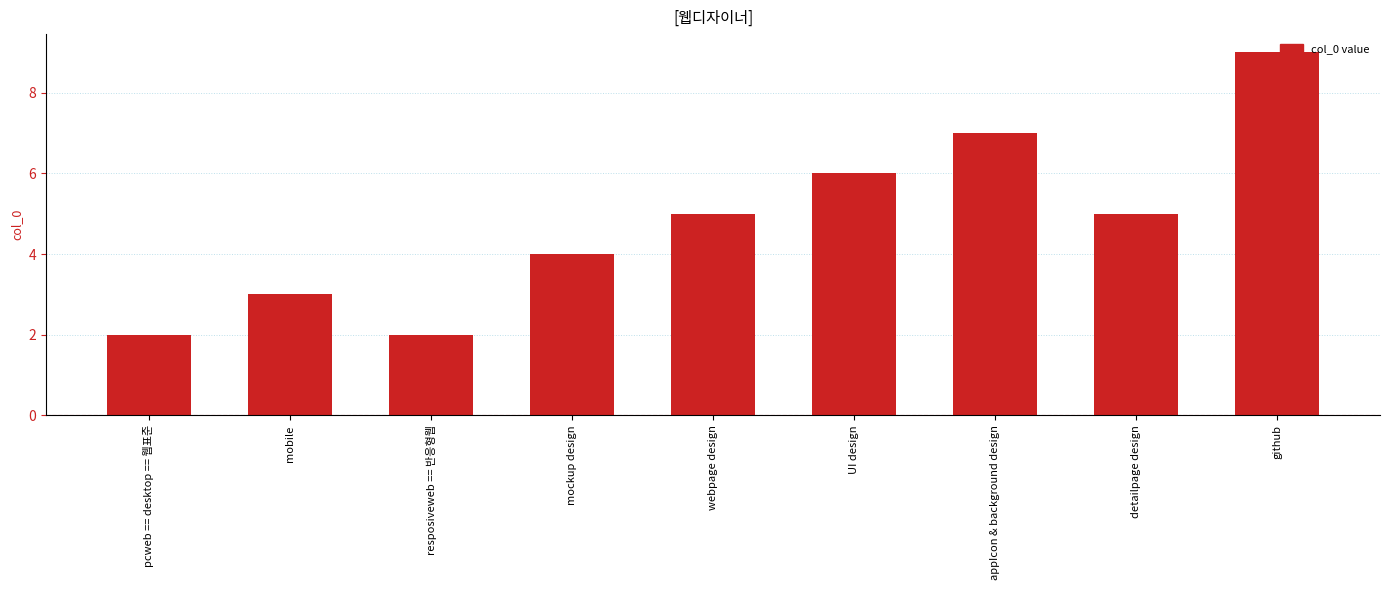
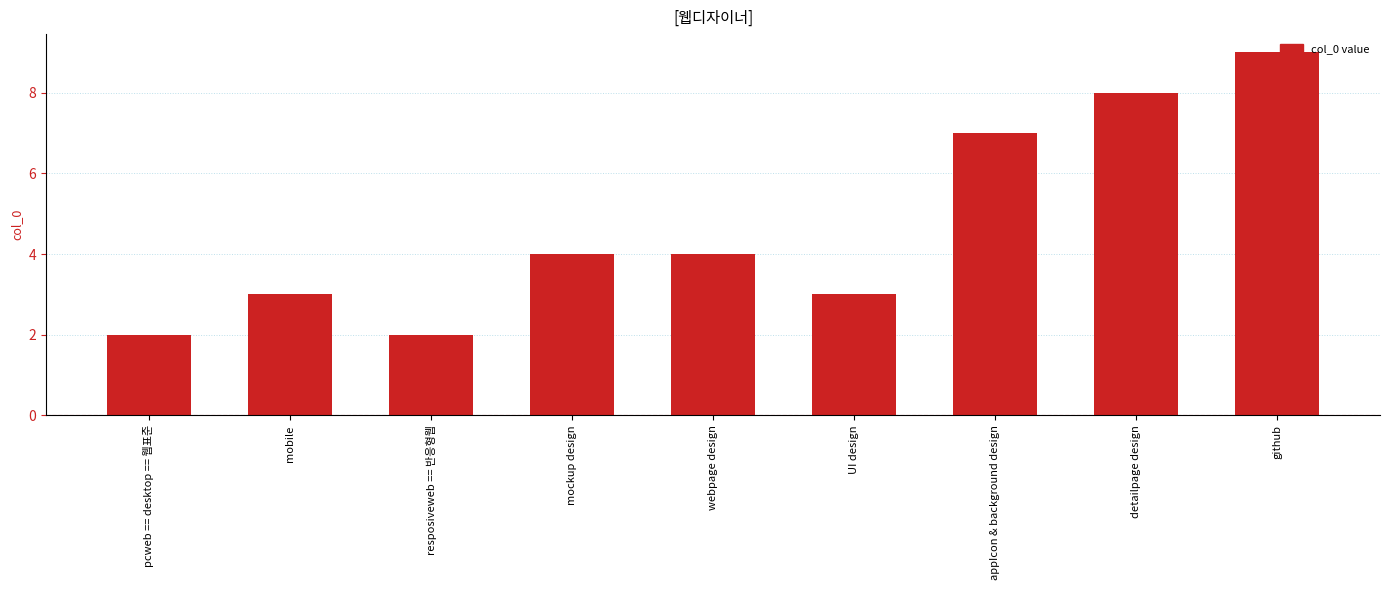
webpage design: 5 -> 4
UI design: 6 -> 3
detailpage design: 5 -> 8
